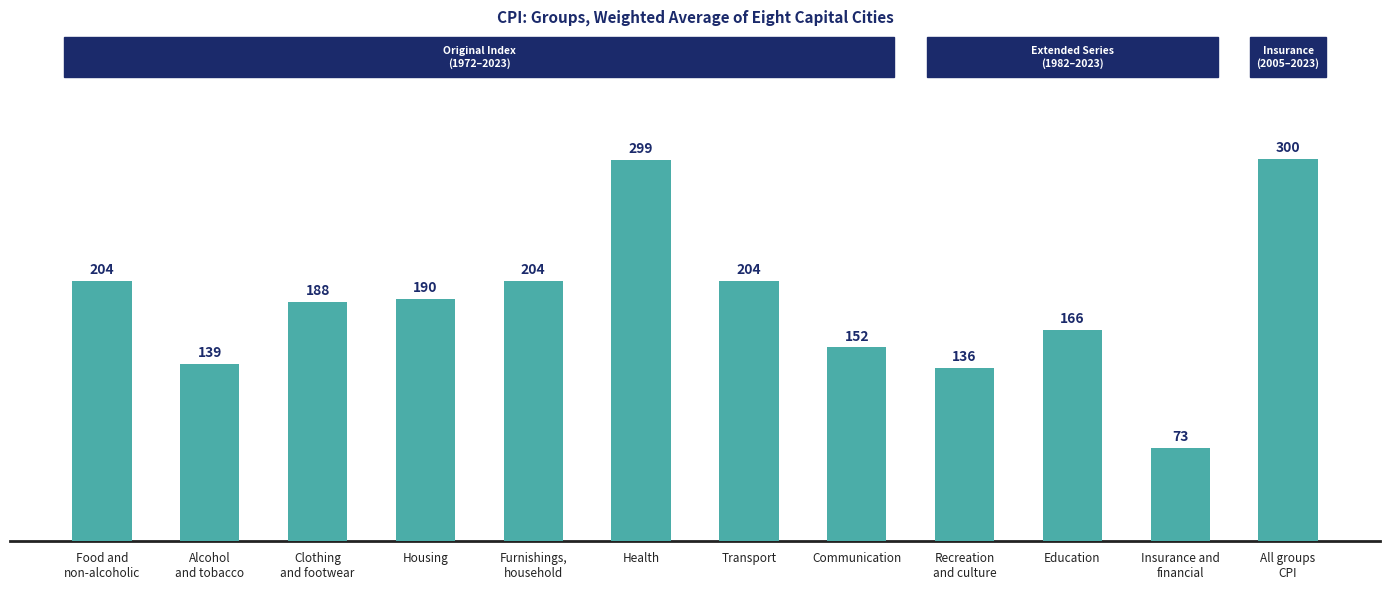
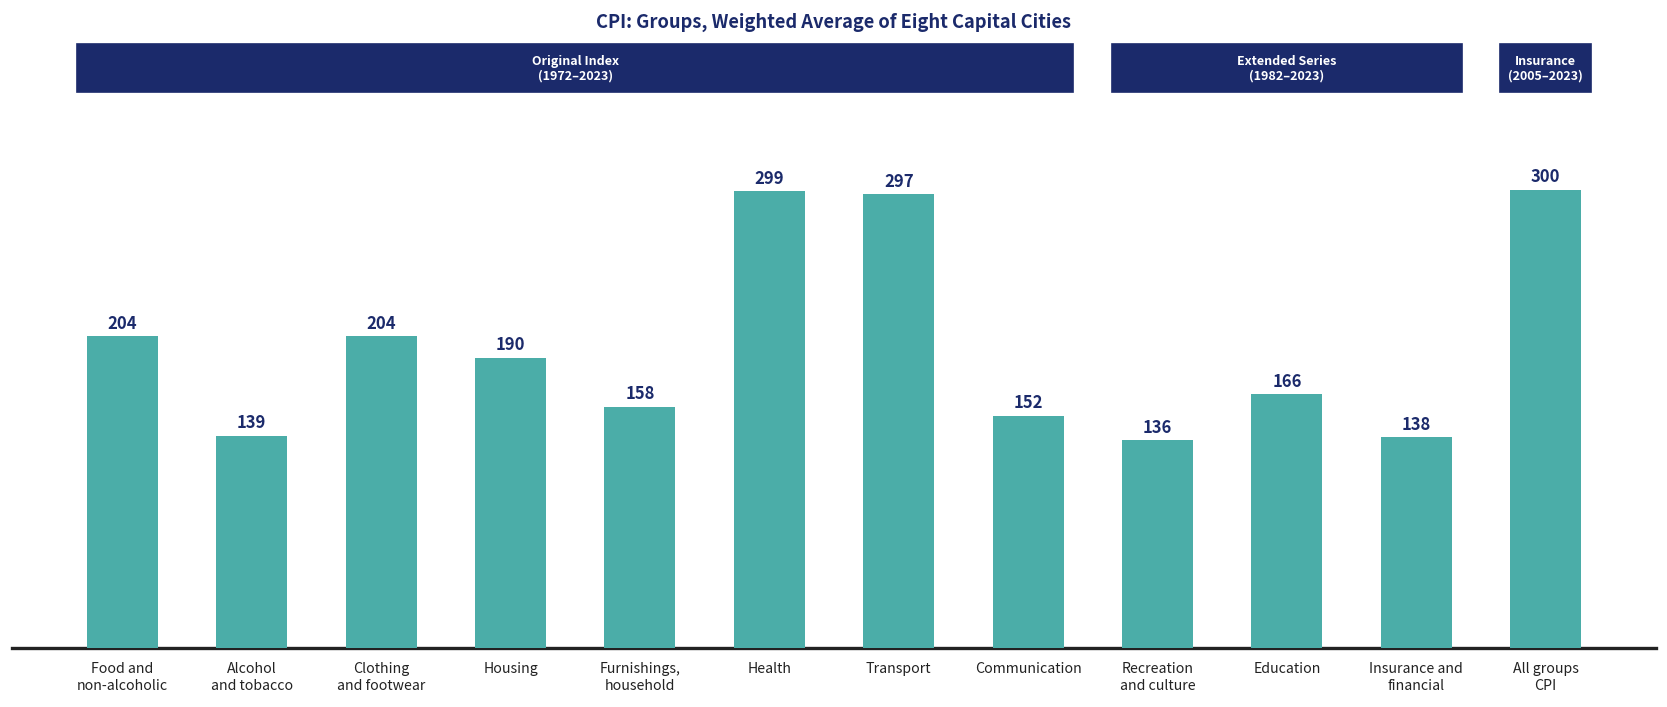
Clothing and footwear: 188 -> 204
Furnishings, household: 204 -> 158
Transport: 204 -> 297
Insurance and financial: 73 -> 138
